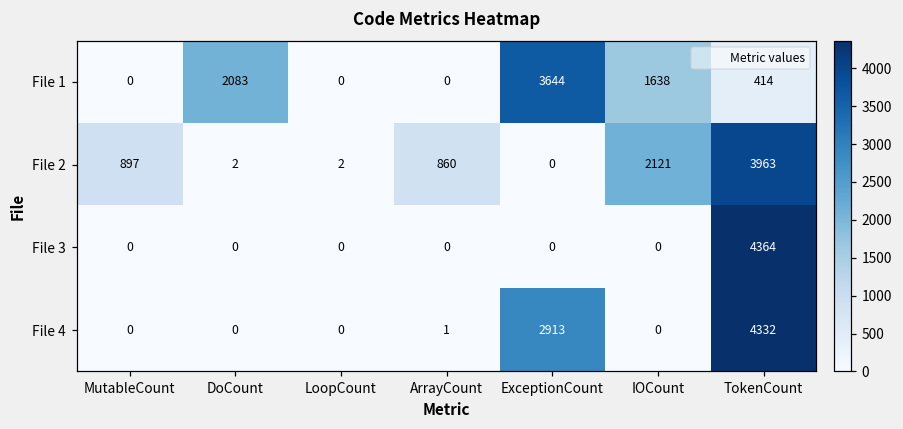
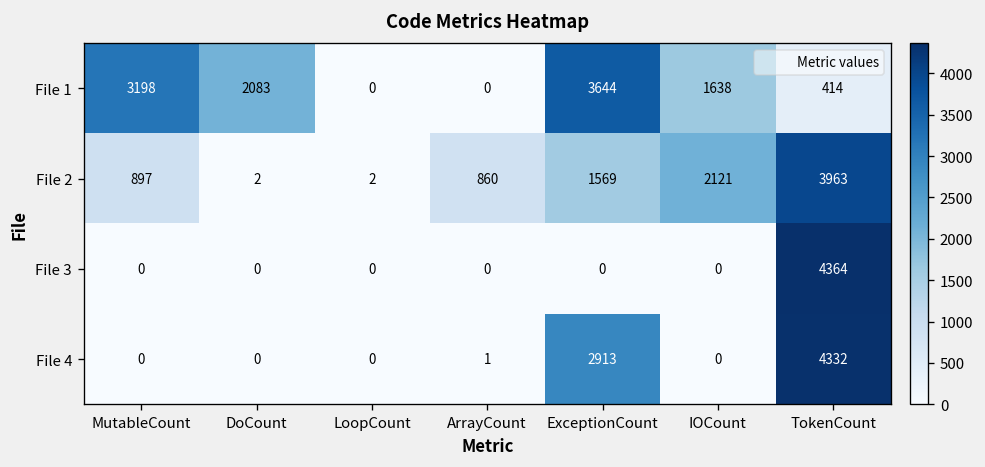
File 1, MutableCount: 0 -> 3198
File 2, ExceptionCount: 0 -> 1569
